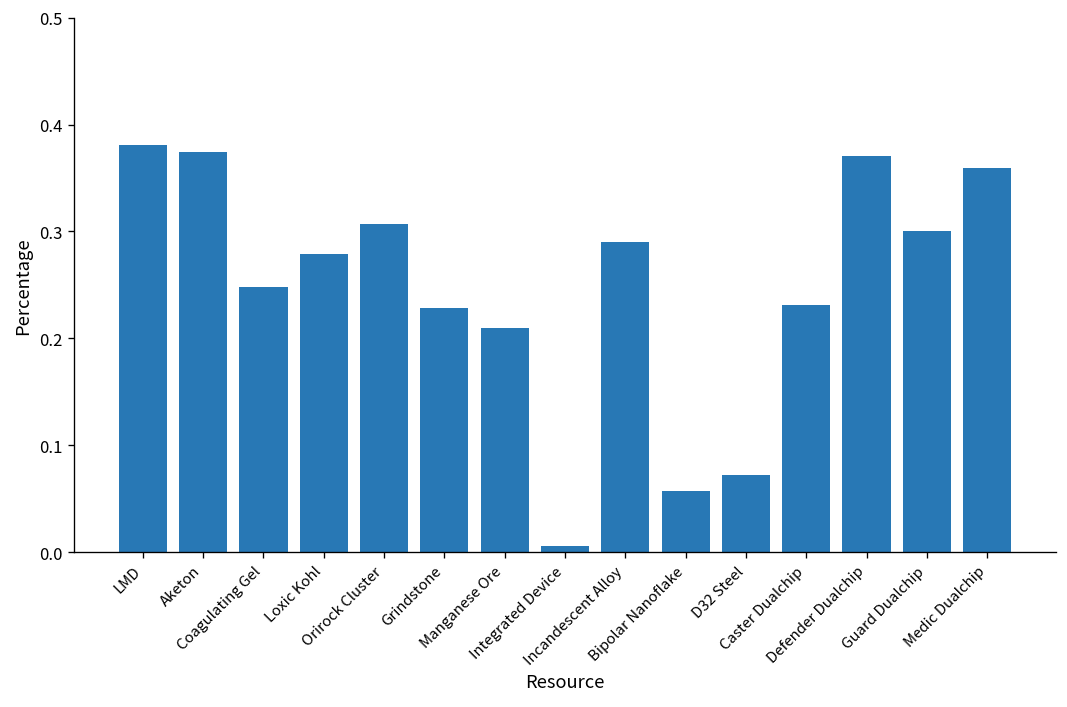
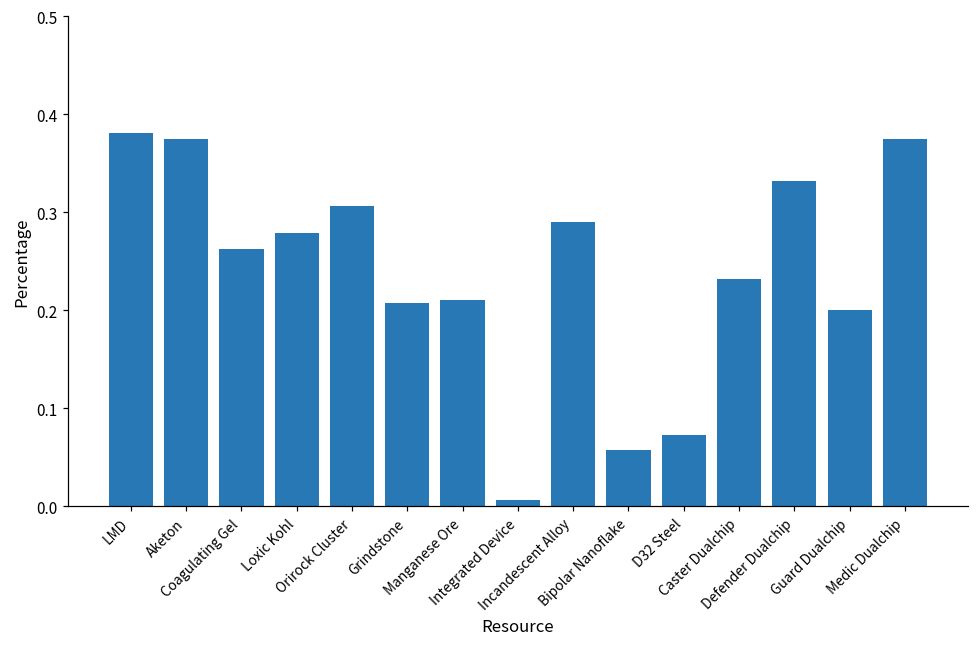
Coagulating Gel: 0.25 -> 0.26
Grindstone: 0.23 -> 0.21
Defender Dualchip: 0.37 -> 0.33
Guard Dualchip: 0.3 -> 0.2
Medic Dualchip: 0.36 -> 0.38
